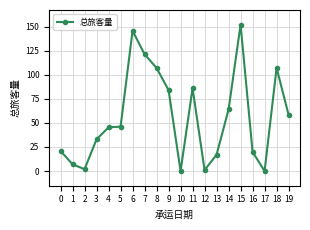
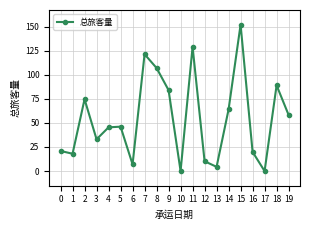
1: 10 -> 20
2: 0 -> 70
6: 150 -> 10
11: 90 -> 130
12: 0 -> 10
13: 20 -> 0
18: 110 -> 90
